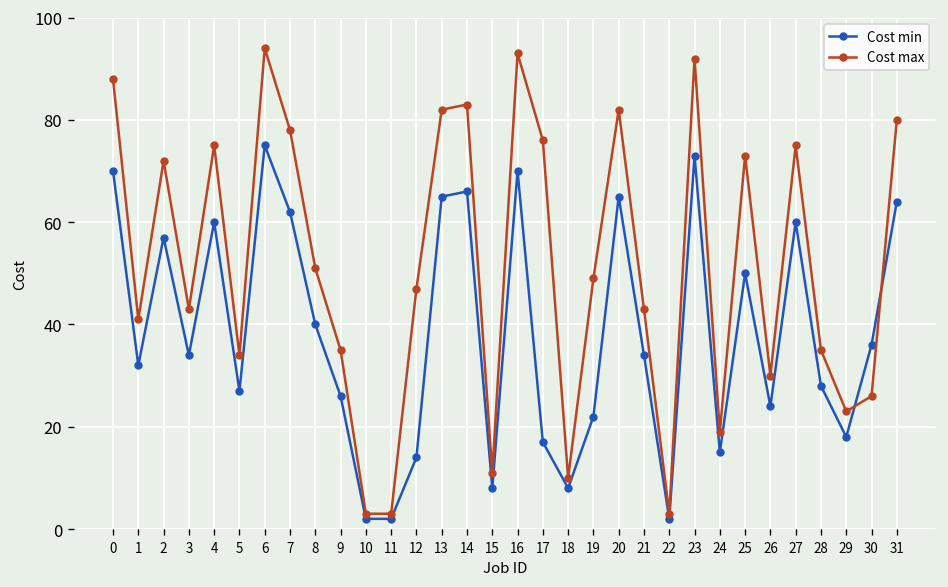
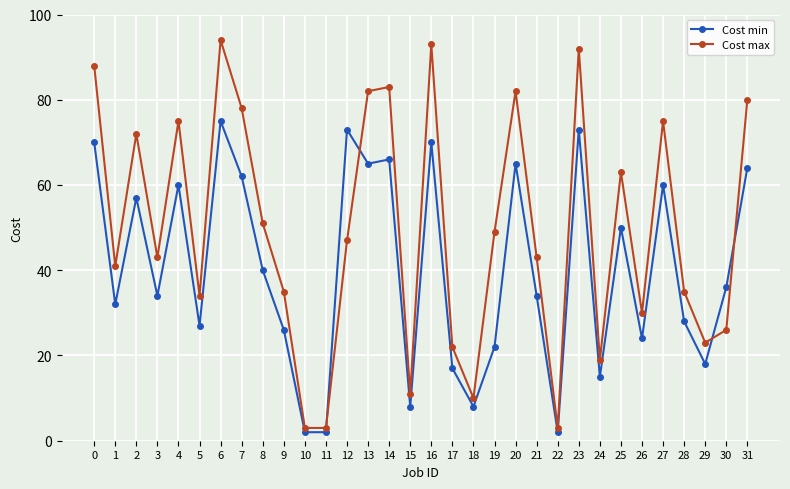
Cost min, 12: 14 -> 73
Cost max, 17: 76 -> 22
Cost max, 25: 73 -> 63
